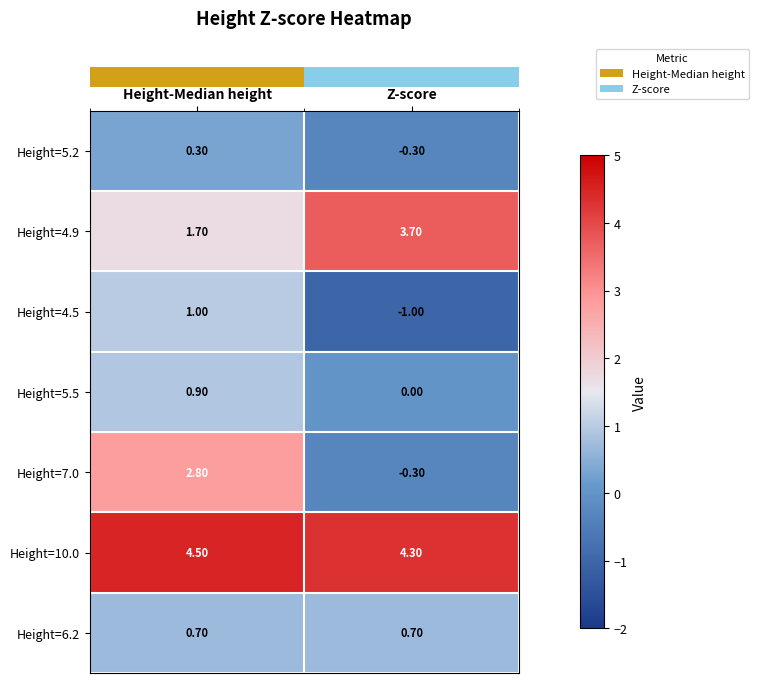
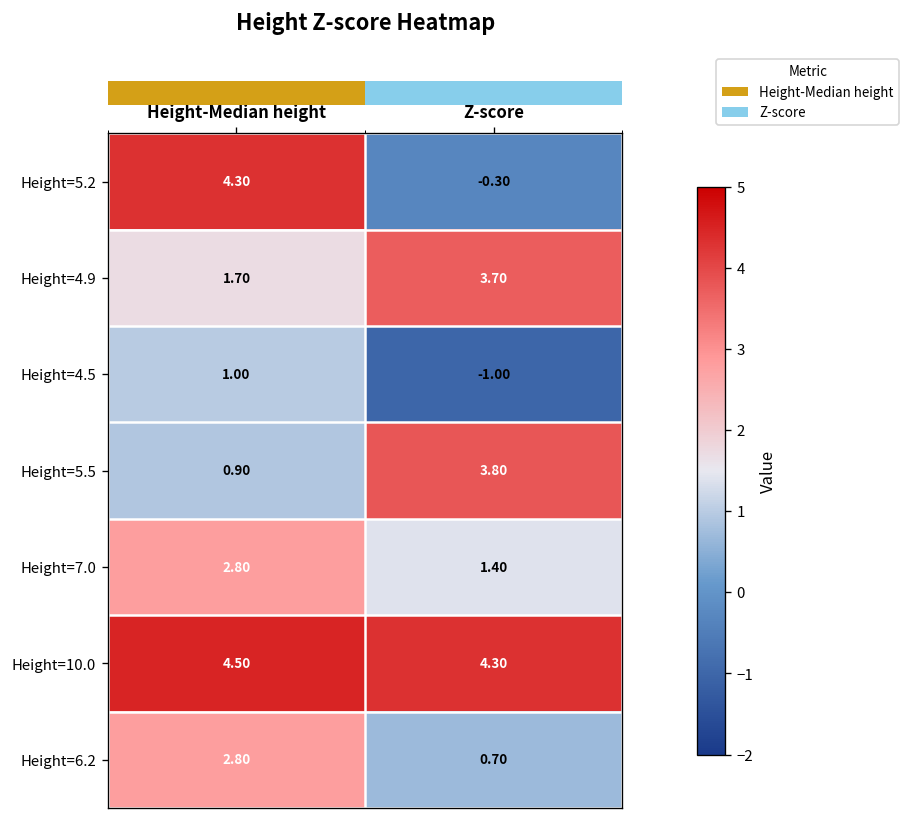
Height=5.2, Height-Median height: 0.30 -> 4.30
Height=5.5, Z-score: 0.00 -> 3.80
Height=7.0, Z-score: -0.30 -> 1.40
Height=6.2, Height-Median height: 0.70 -> 2.80
